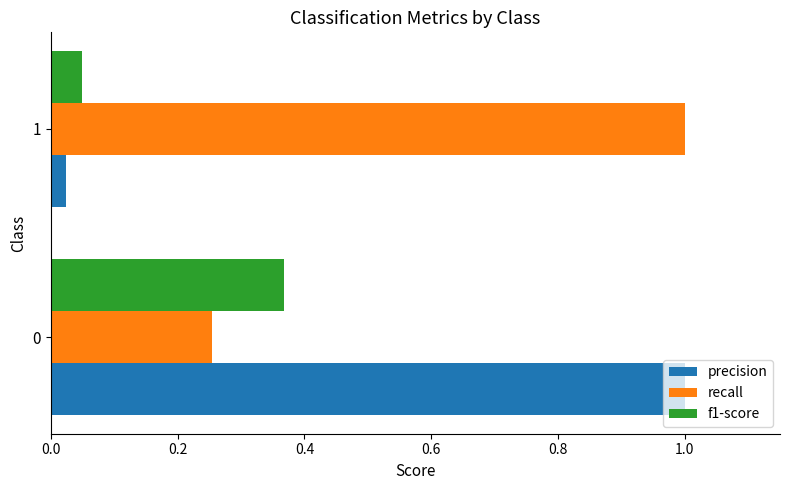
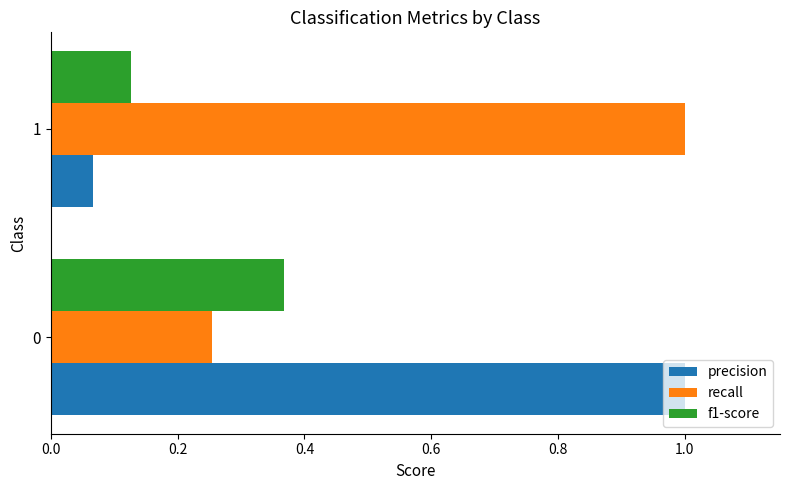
f1-score, 1: 0.05 -> 0.13
precision, 1: 0.02 -> 0.07
